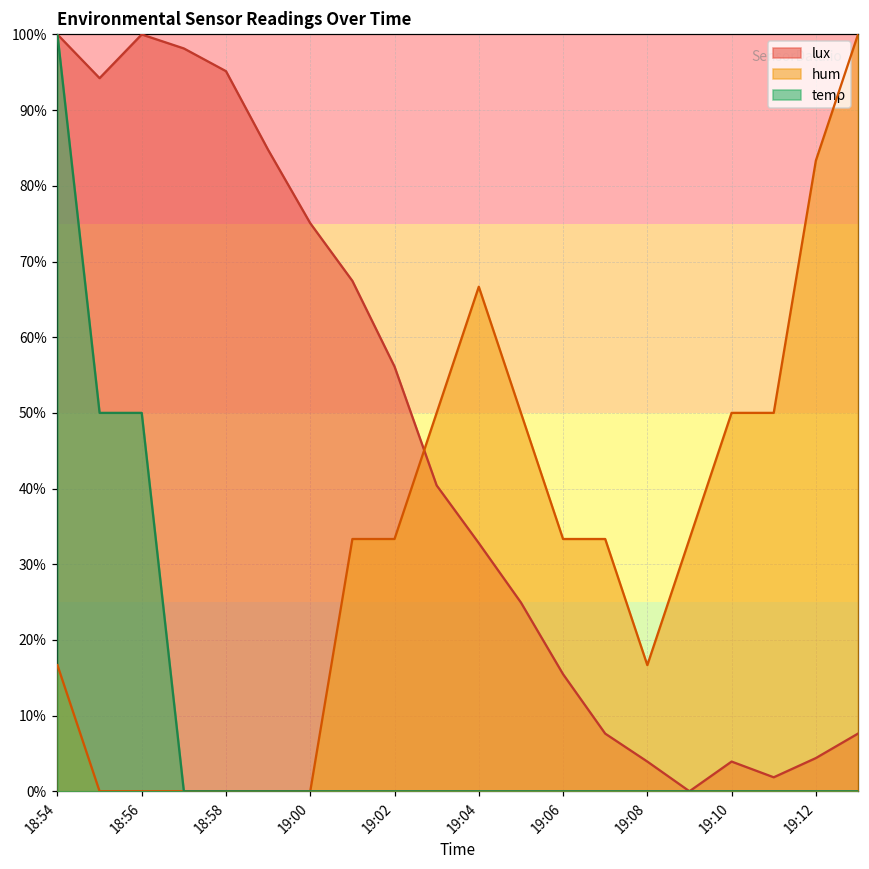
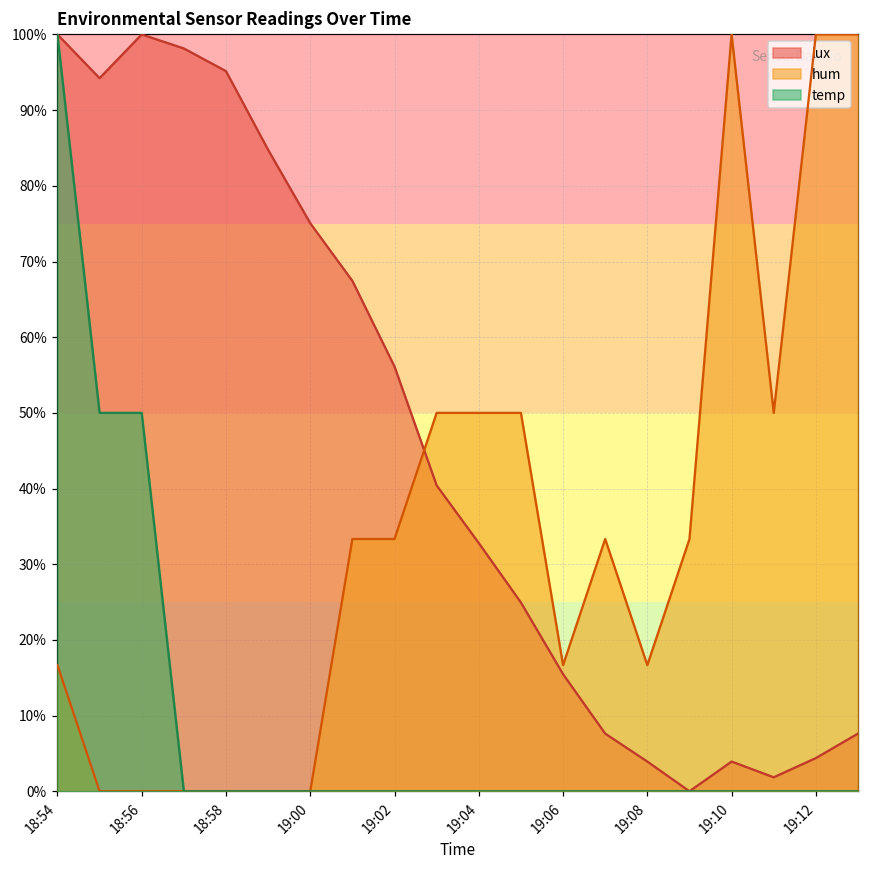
hum, 19:04: 67% -> 50%
hum, 19:06: 33% -> 17%
hum, 19:10: 50% -> 100%
hum, 19:12: 83% -> 100%
